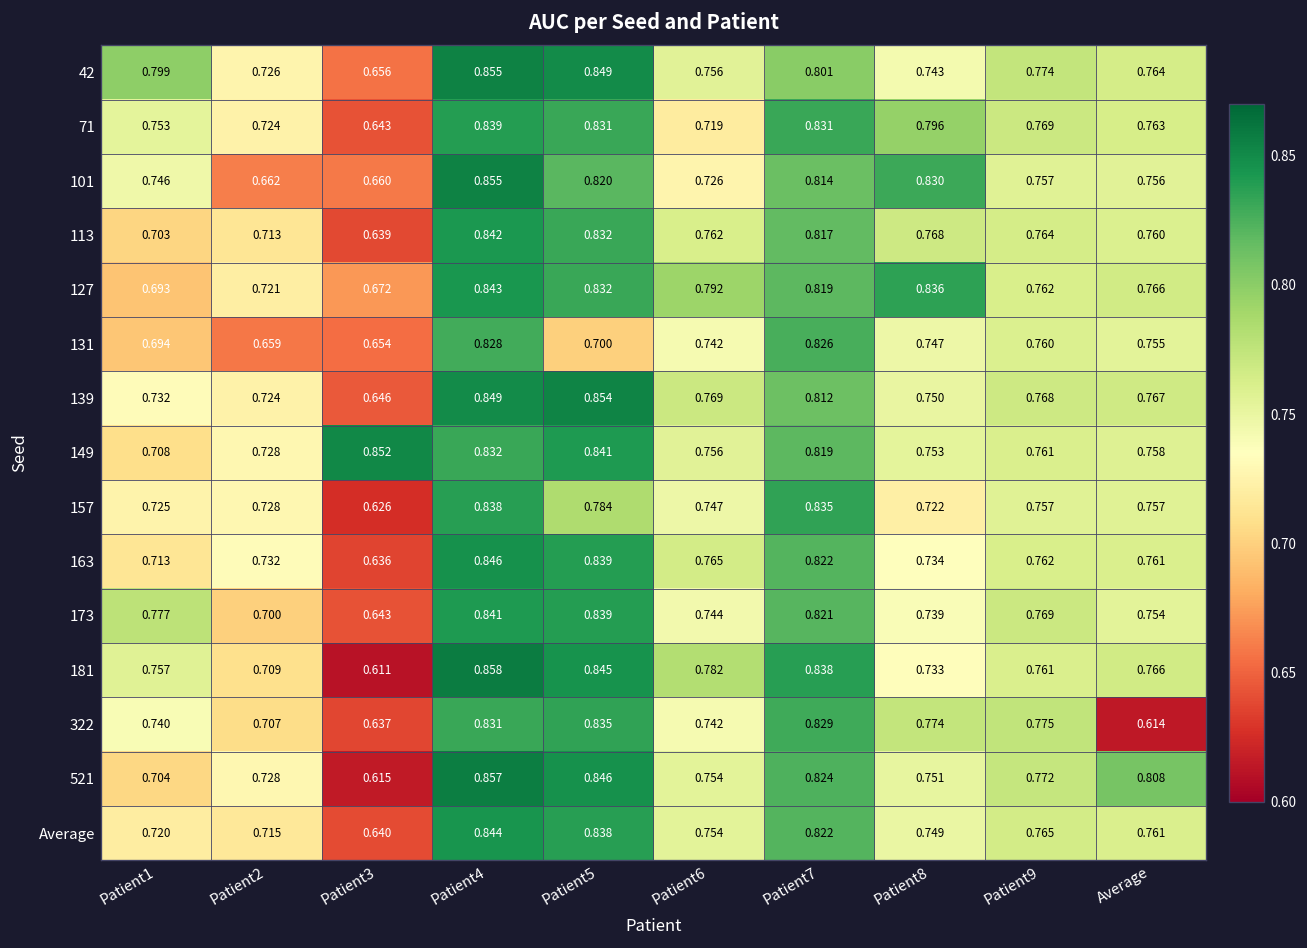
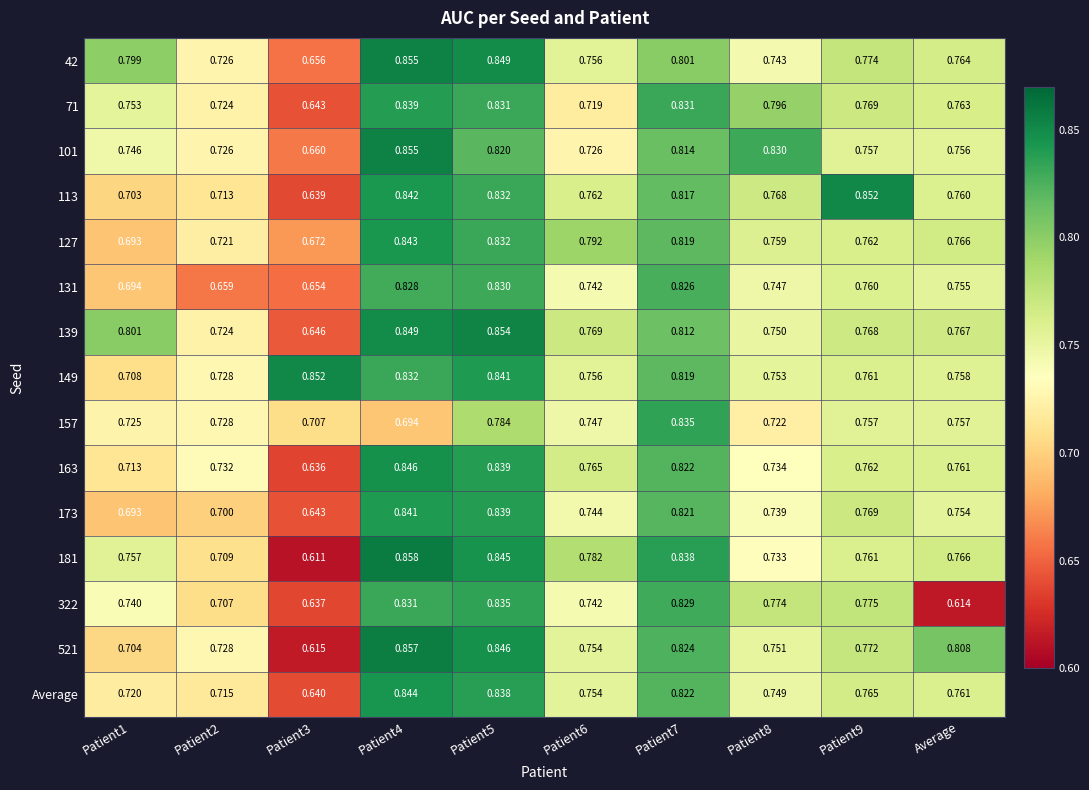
101, Patient2: 0.662 -> 0.726
113, Patient9: 0.764 -> 0.852
127, Patient8: 0.836 -> 0.759
131, Patient5: 0.700 -> 0.830
139, Patient1: 0.732 -> 0.801
157, Patient3: 0.626 -> 0.707
157, Patient4: 0.838 -> 0.694
173, Patient1: 0.777 -> 0.693
